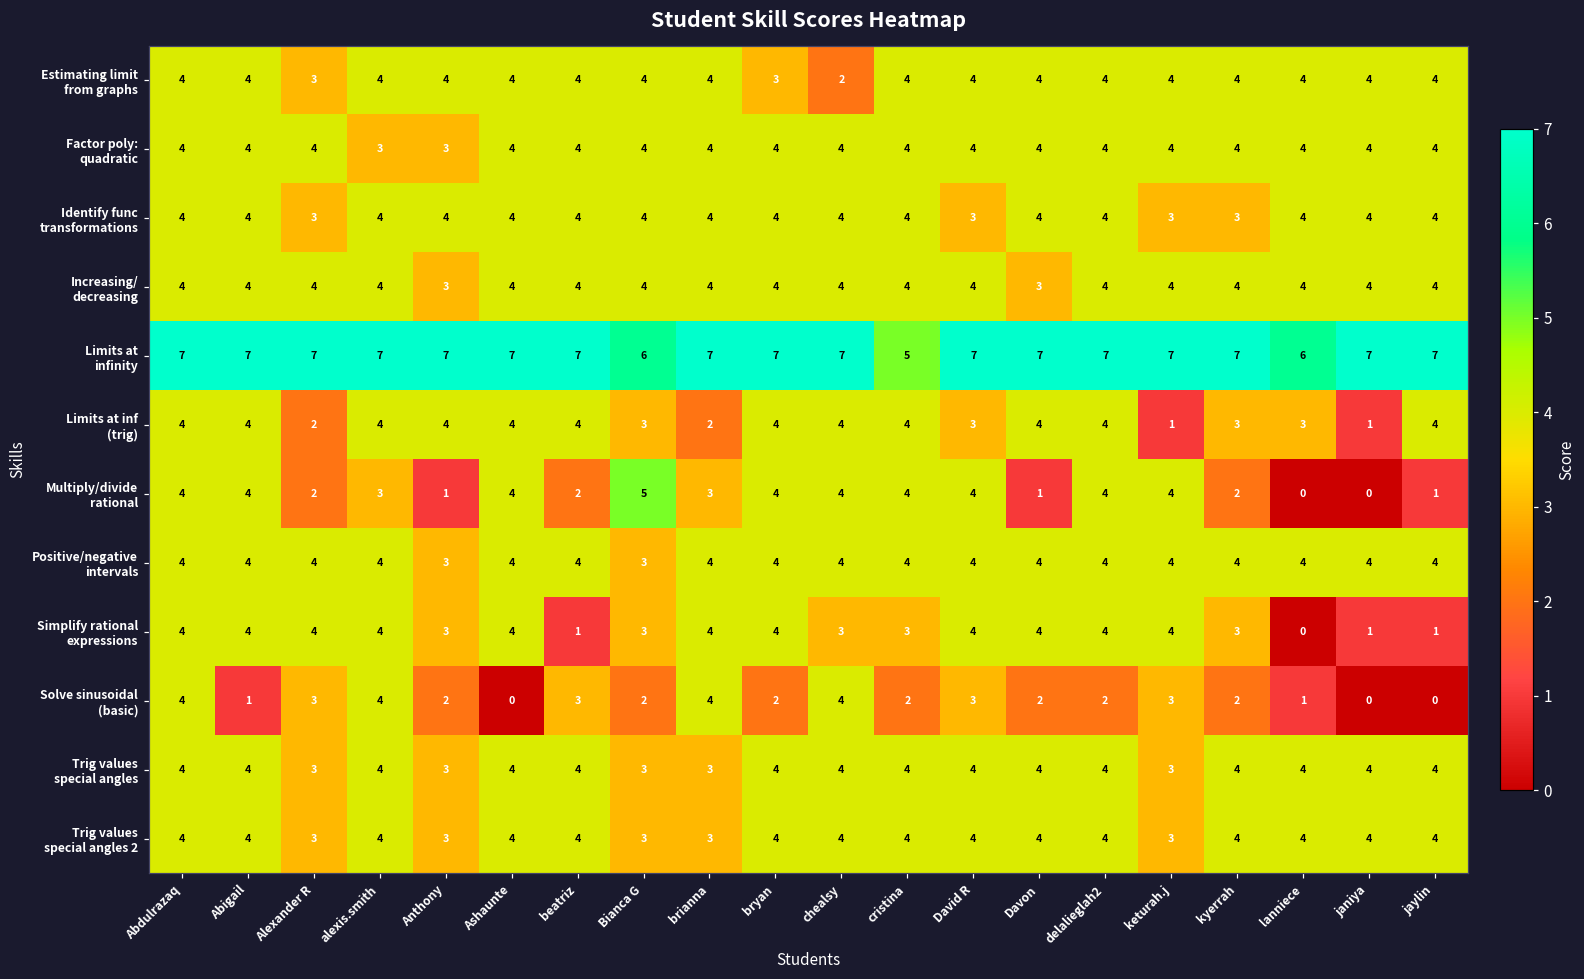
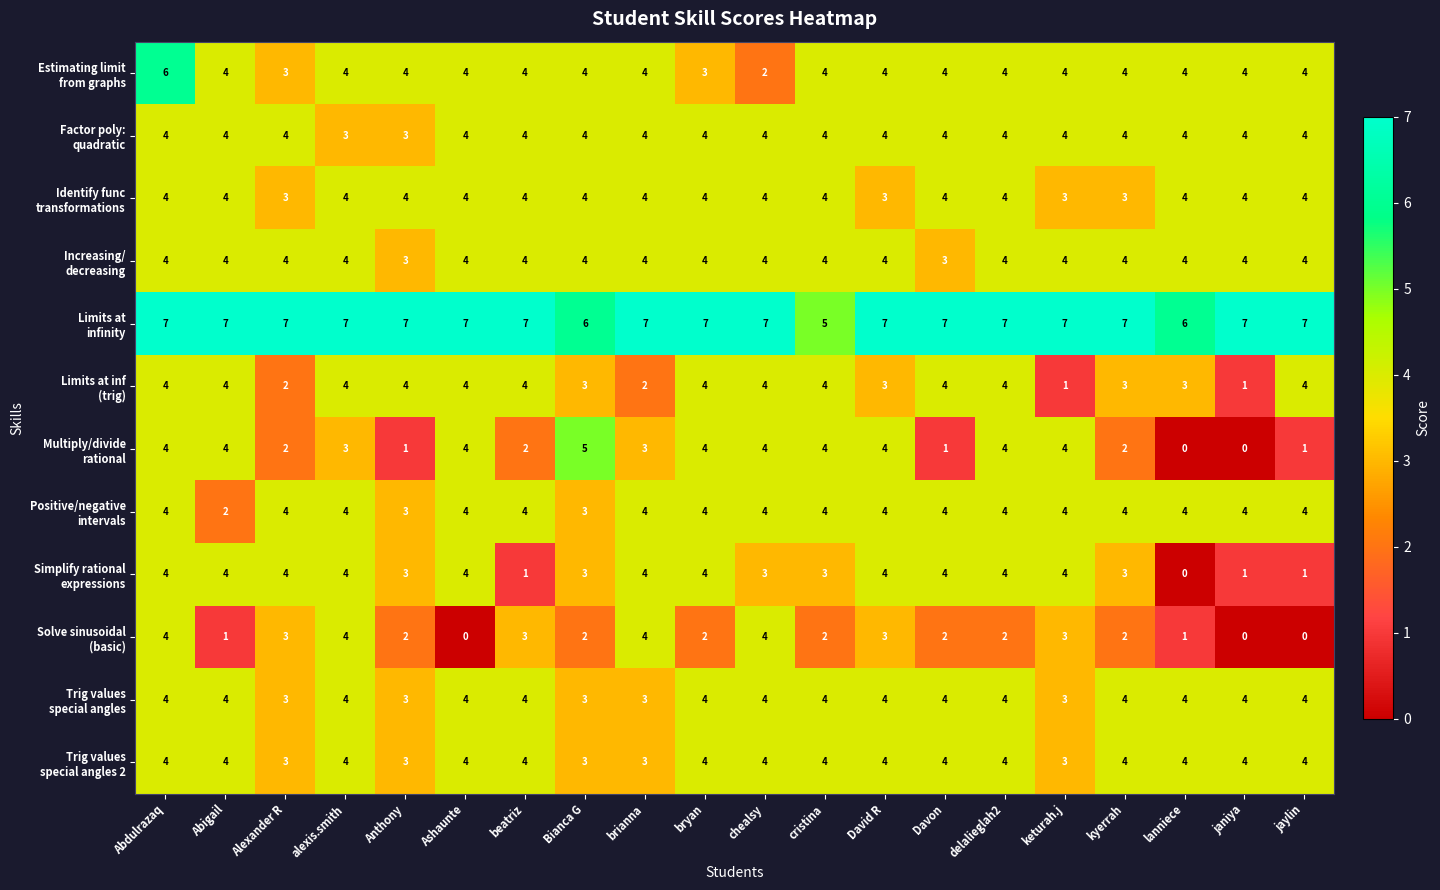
Estimating limit from graphs, Abdulrazaq: 4 -> 6
Positive/negative intervals, Abigail: 4 -> 2
